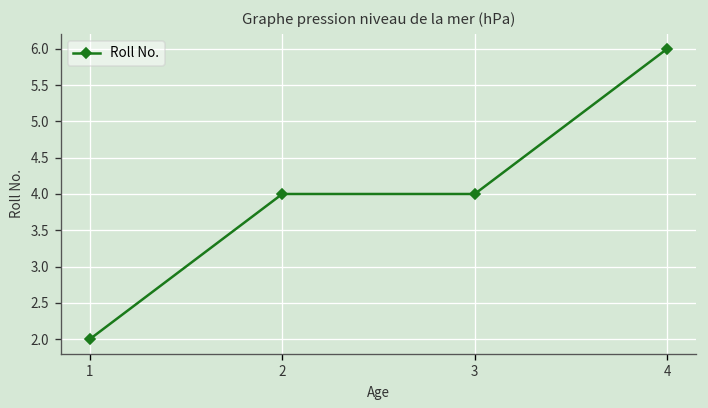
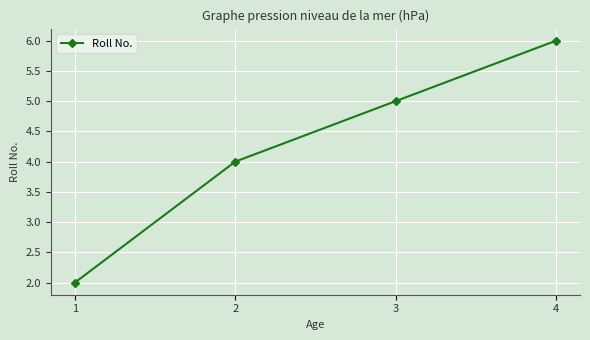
3: 4 -> 5
